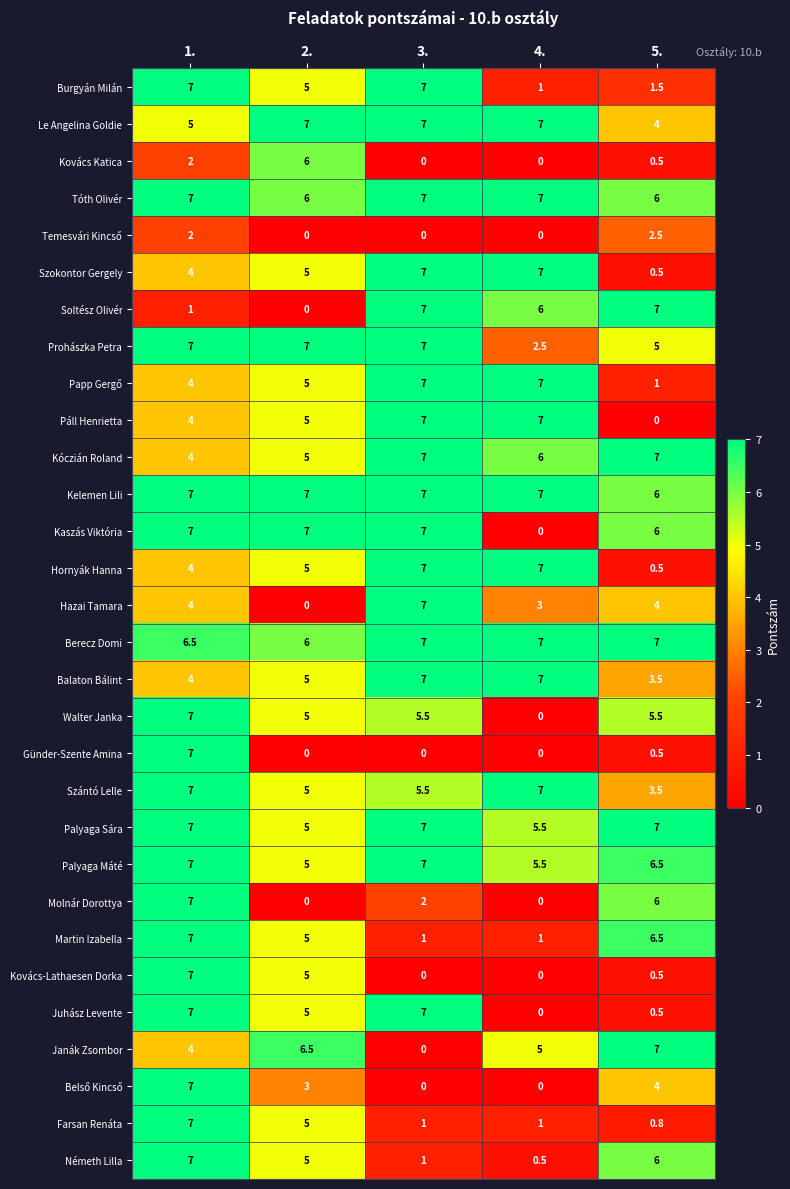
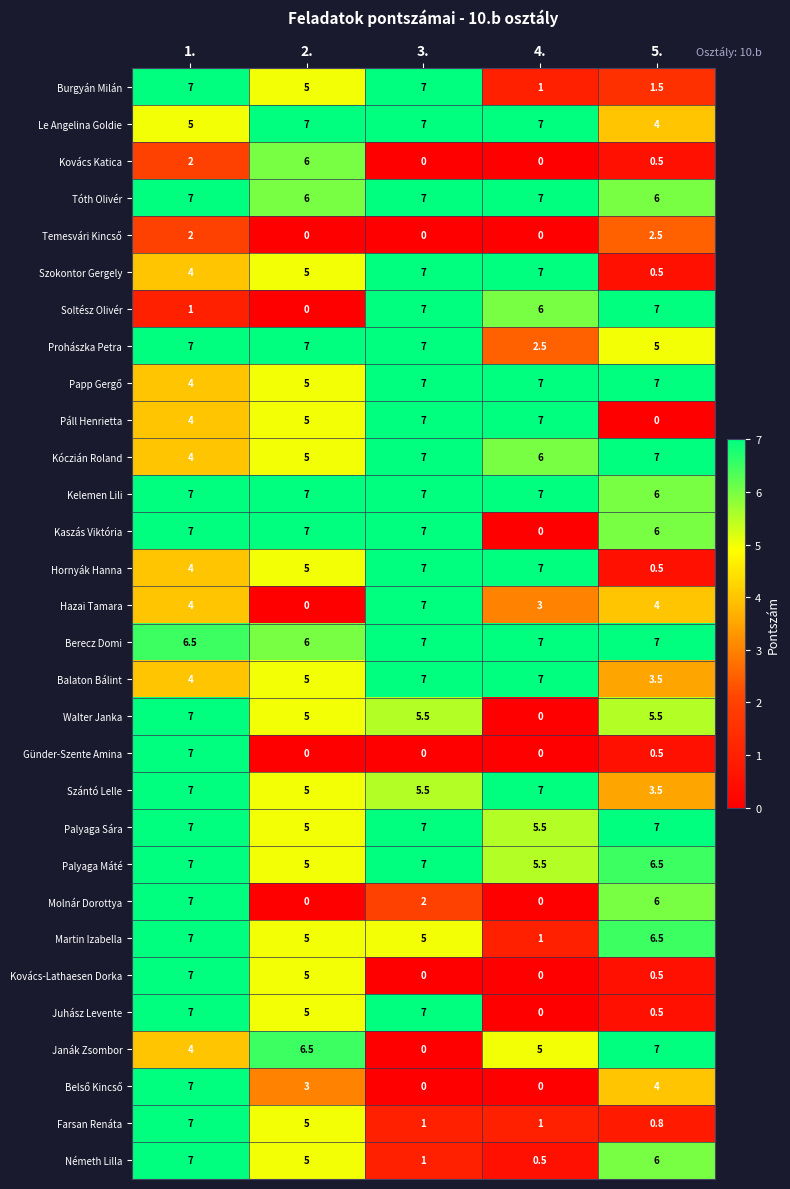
Papp Gergő, 5.: 1 -> 7
Martin Izabella, 3.: 1 -> 5
